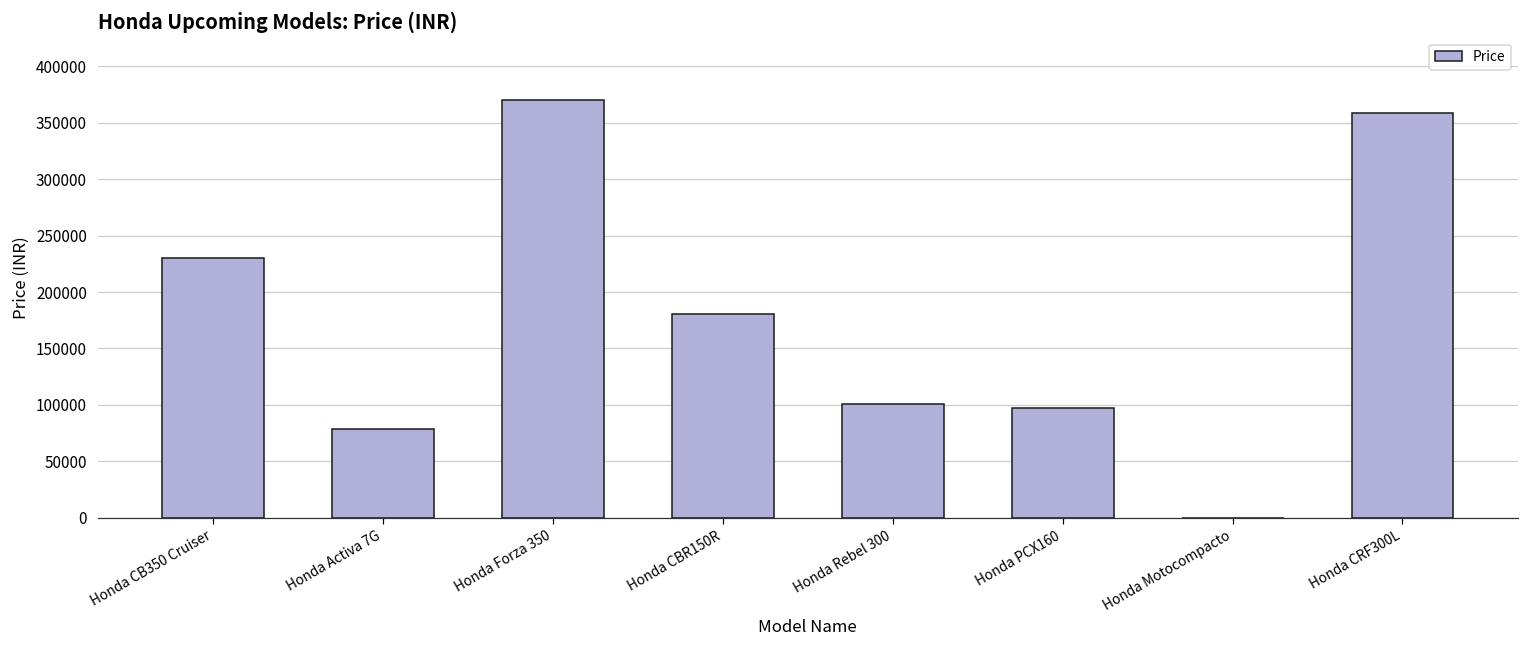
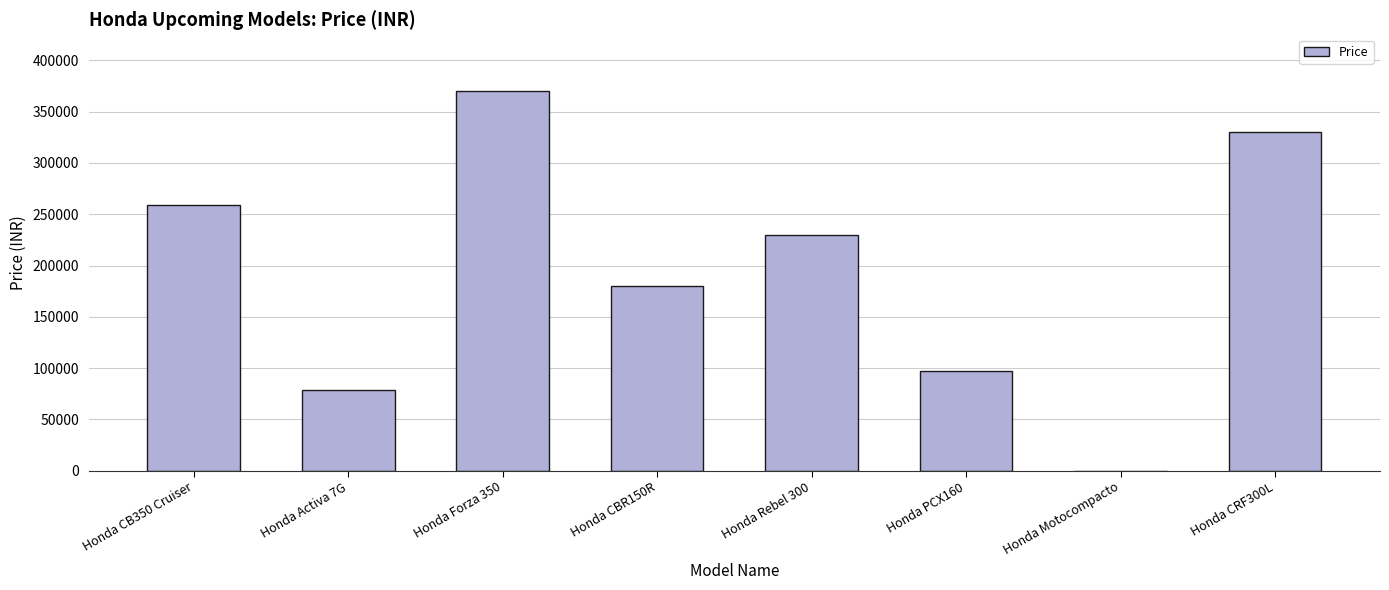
Honda CB350 Cruiser: 230000 -> 259000
Honda Rebel 300: 101000 -> 230000
Honda CRF300L: 359000 -> 330000
